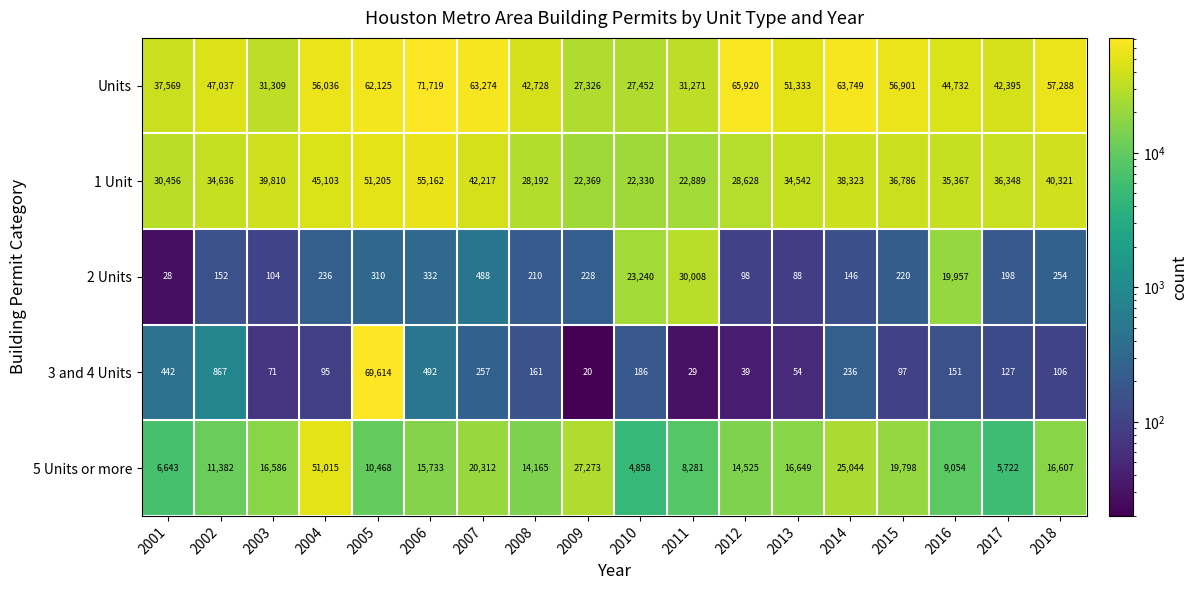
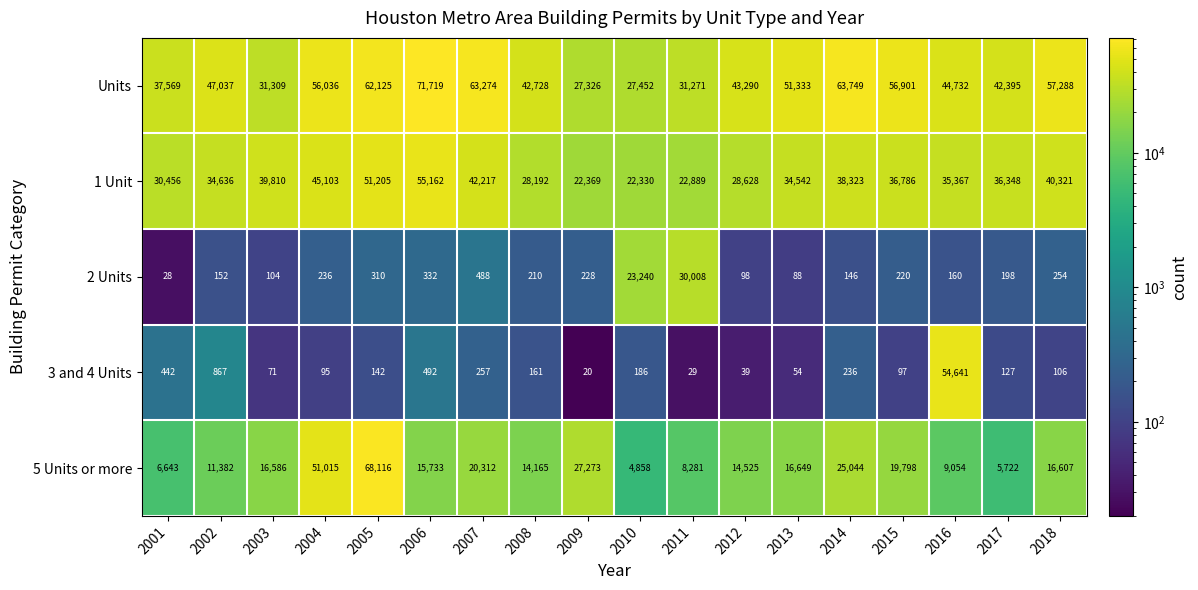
Units, 2012: 65,920 -> 43,290
2 Units, 2016: 19,957 -> 160
3 and 4 Units, 2005: 69,614 -> 142
3 and 4 Units, 2016: 151 -> 54,641
5 Units or more, 2005: 10,468 -> 68,116
